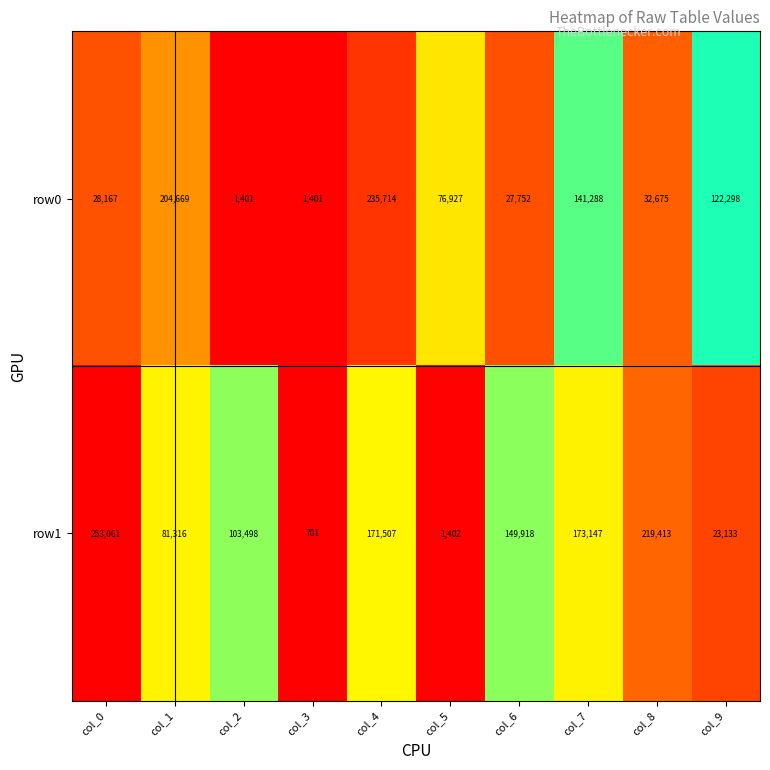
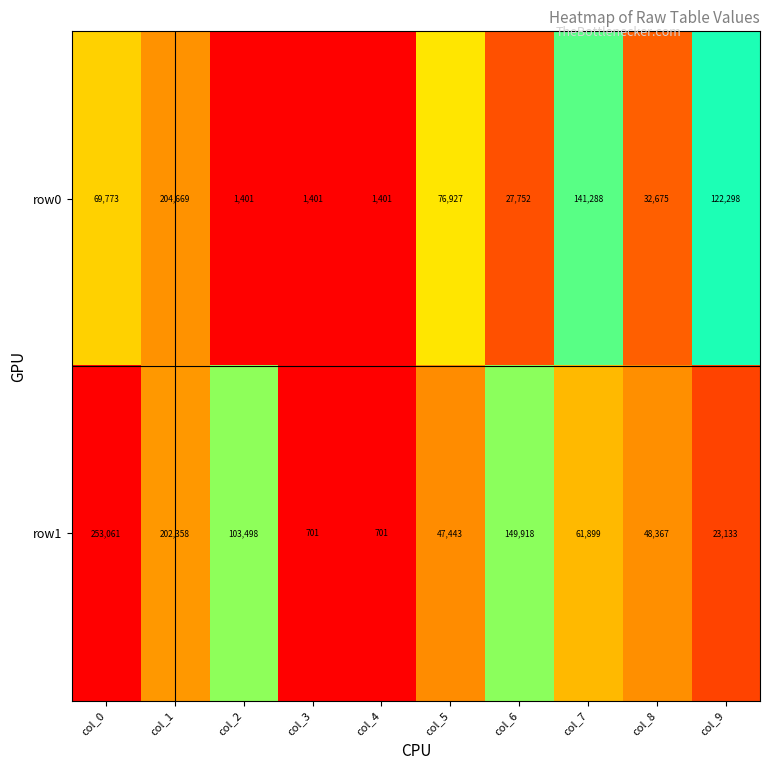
row0, col_0: 28,167 -> 69,773
row0, col_4: 235,714 -> 1,401
row1, col_1: 81,316 -> 202,358
row1, col_4: 171,507 -> 701
row1, col_5: 1,402 -> 47,443
row1, col_7: 173,147 -> 61,899
row1, col_8: 219,413 -> 48,367
